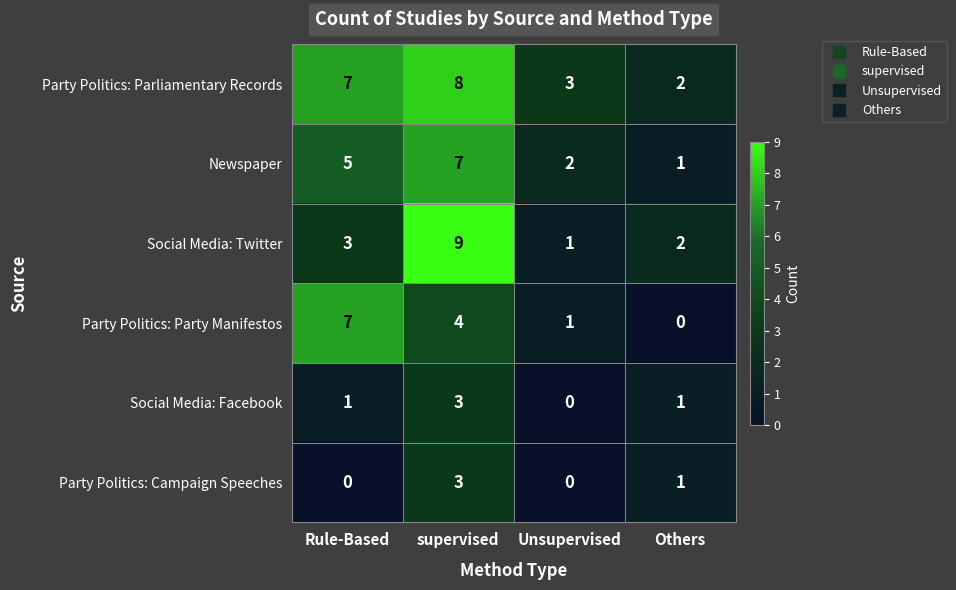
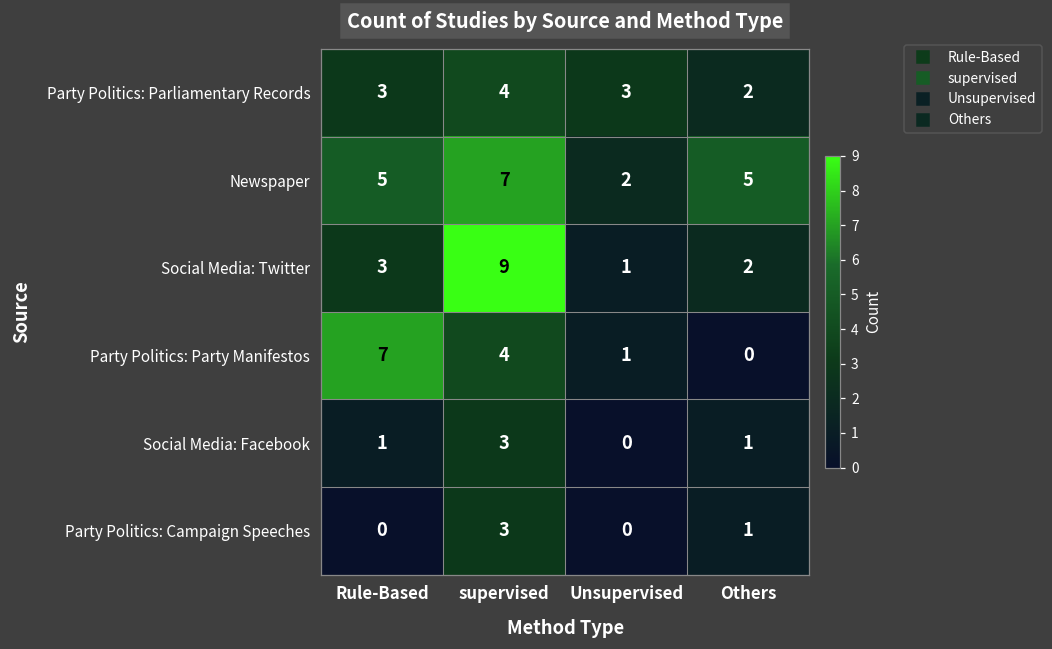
Party Politics: Parliamentary Records, Rule-Based: 7 -> 3
Party Politics: Parliamentary Records, supervised: 8 -> 4
Newspaper, Others: 1 -> 5
